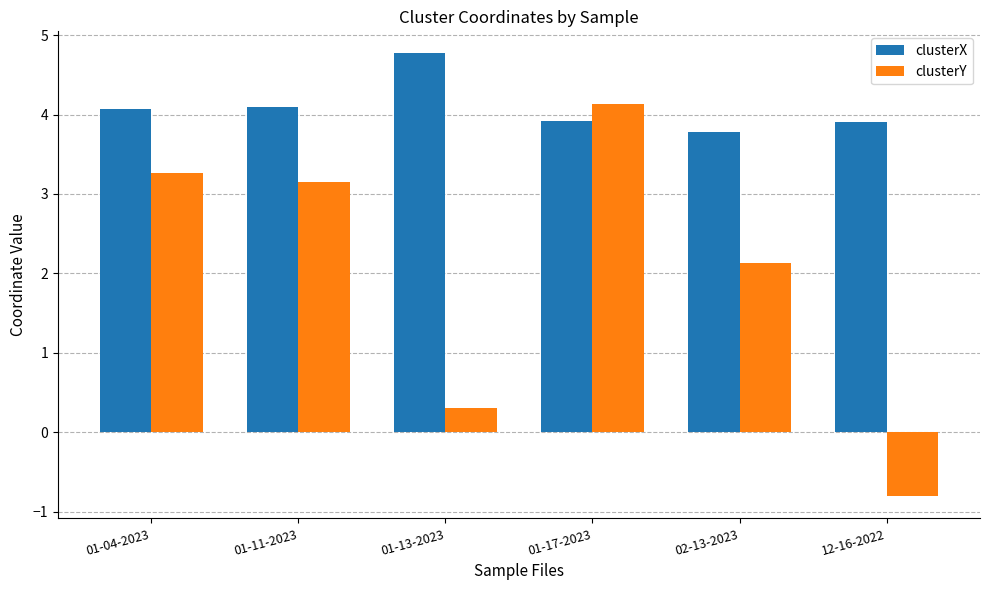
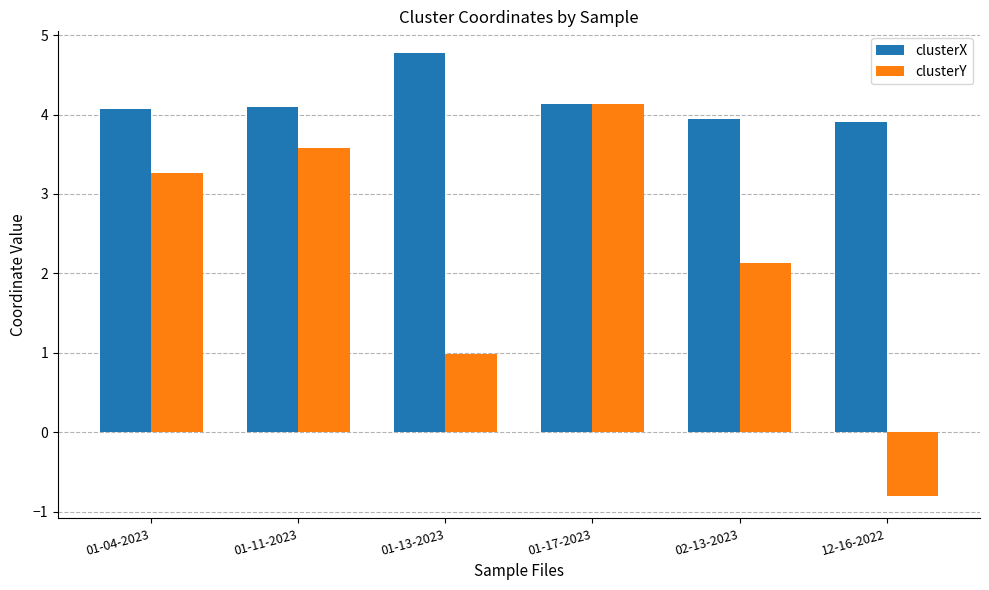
clusterY, 01-11-2023: 3.2 -> 3.6
clusterY, 01-13-2023: 0.3 -> 1.0
clusterX, 01-17-2023: 3.9 -> 4.1
clusterX, 02-13-2023: 3.8 -> 3.9
